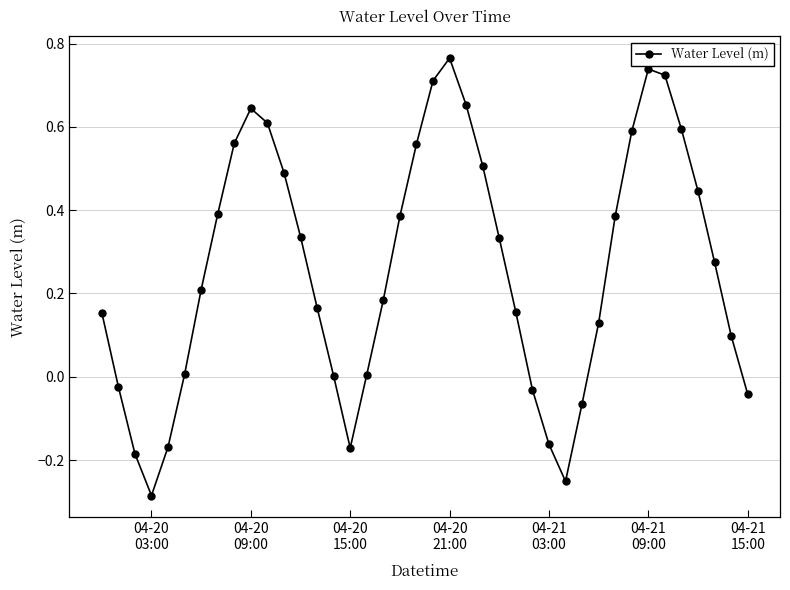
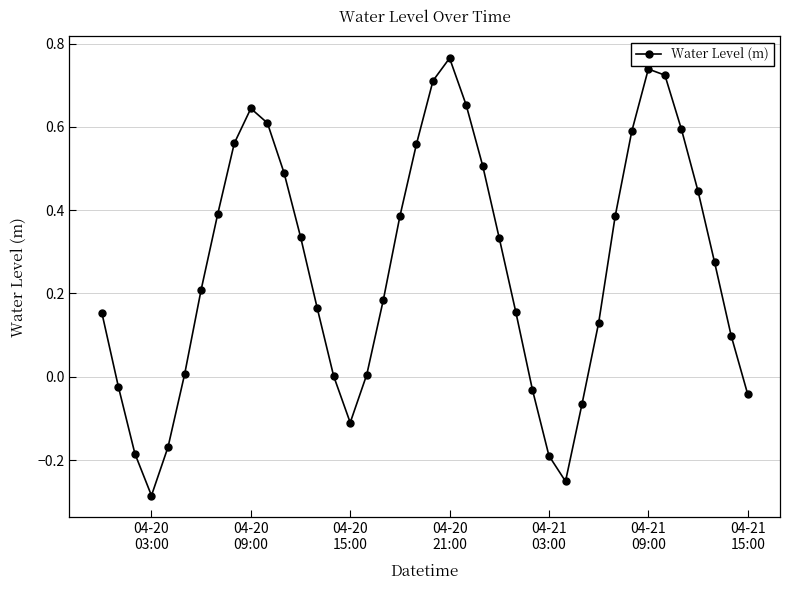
04-20 15:00: -0.17 -> -0.11
04-21 03:00: -0.16 -> -0.19
